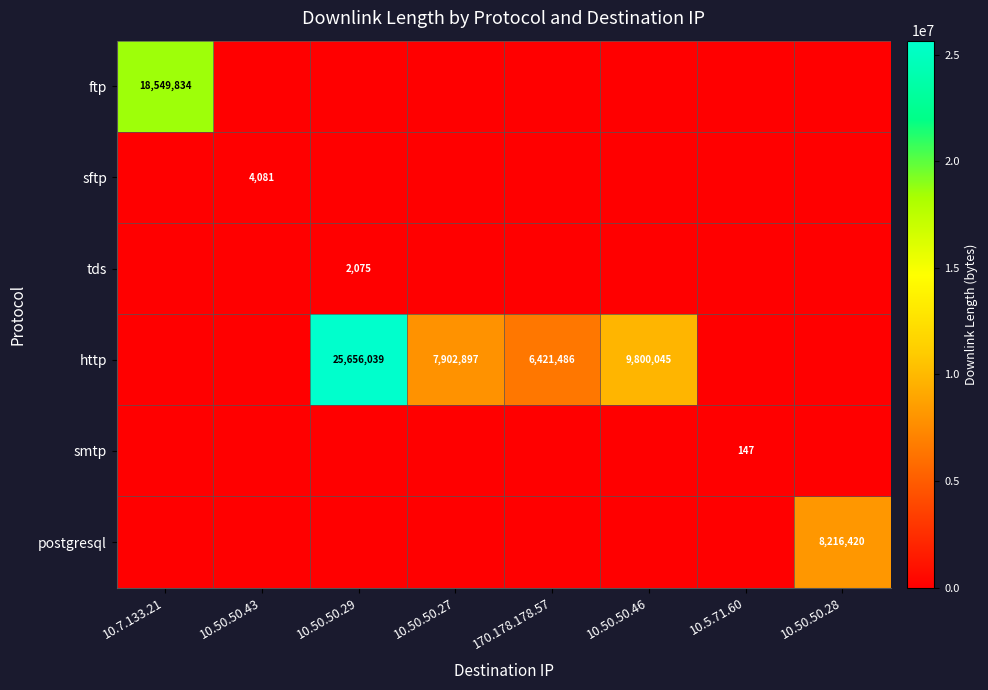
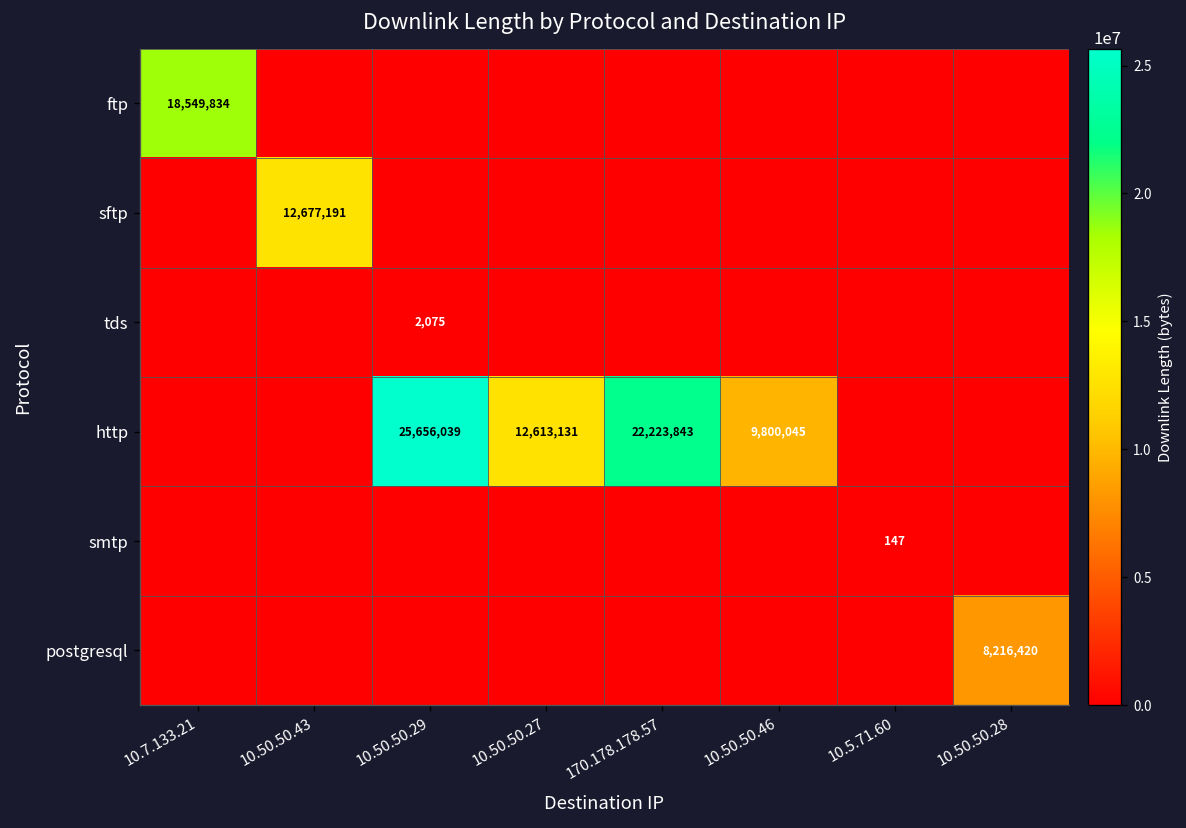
sftp, 10.50.50.43: 4,081 -> 12,677,191
http, 10.50.50.27: 7,902,897 -> 12,613,131
http, 170.178.178.57: 6,421,486 -> 22,223,843
